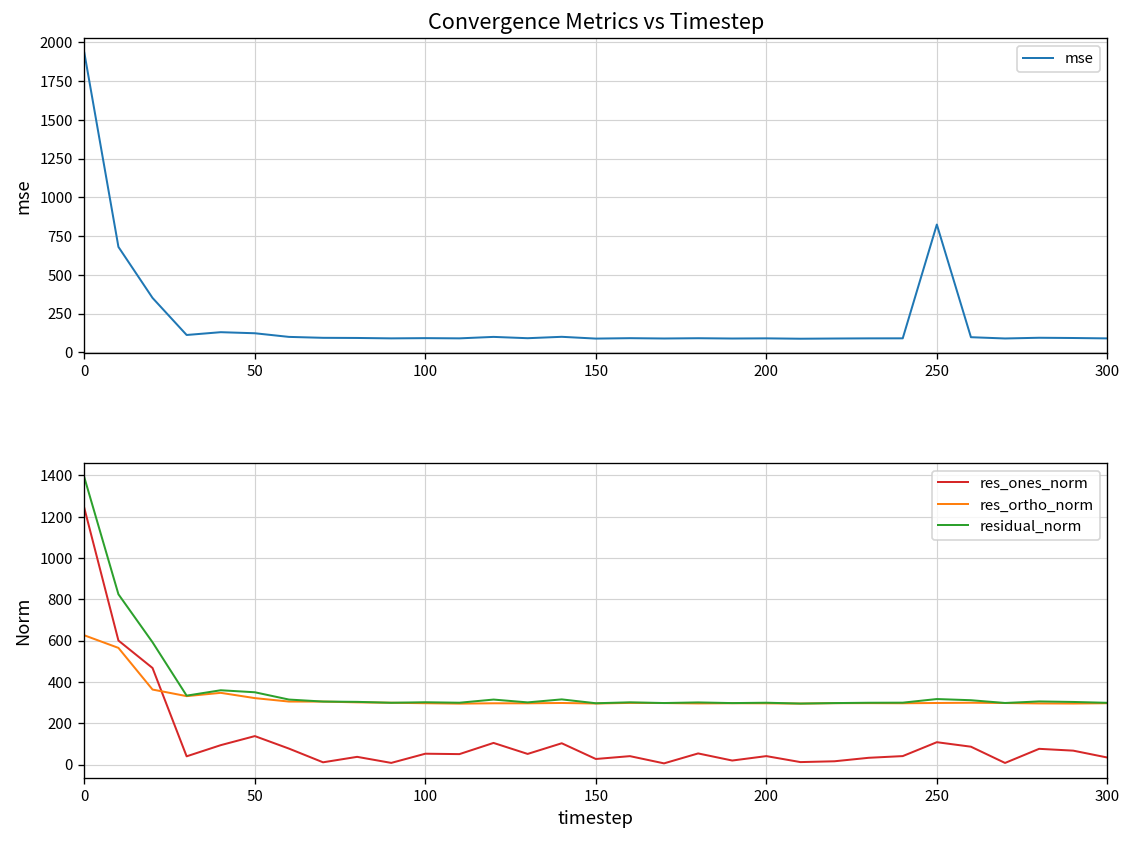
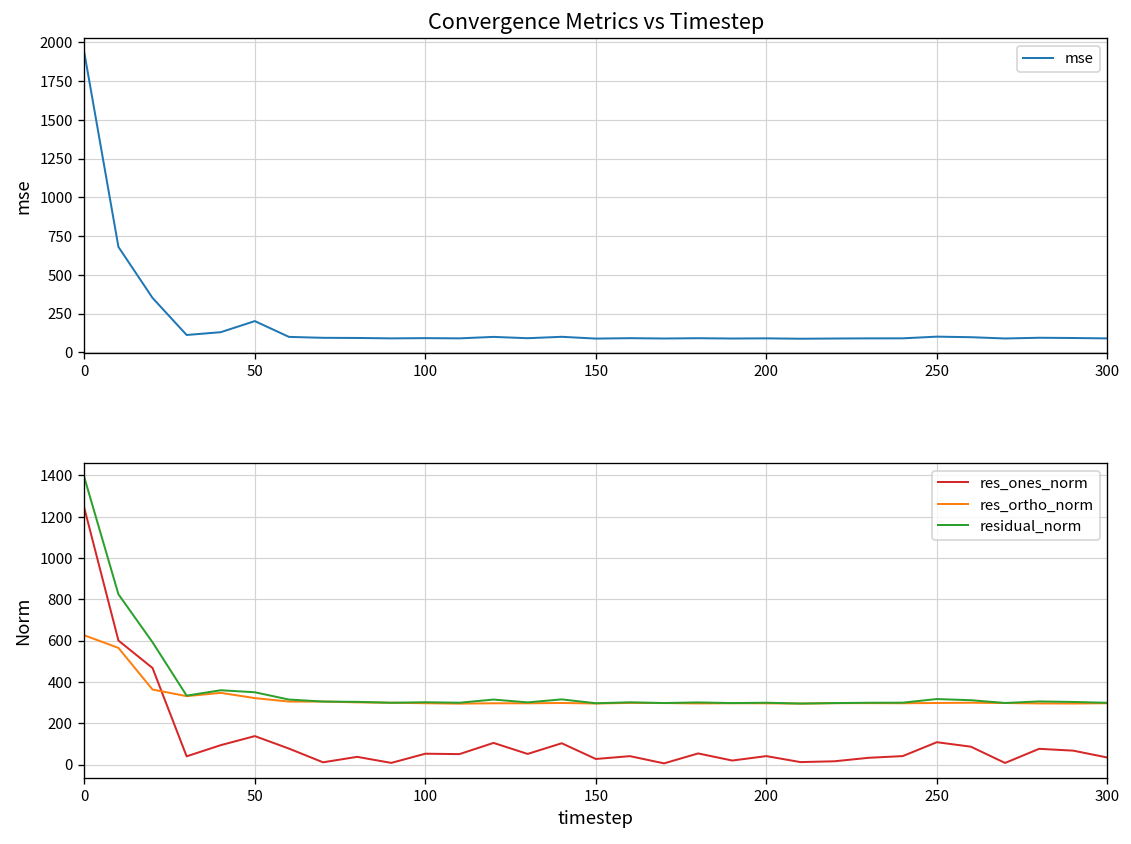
Convergence Metrics vs Timestep, 50: 120 -> 200
Convergence Metrics vs Timestep, 250: 820 -> 100
